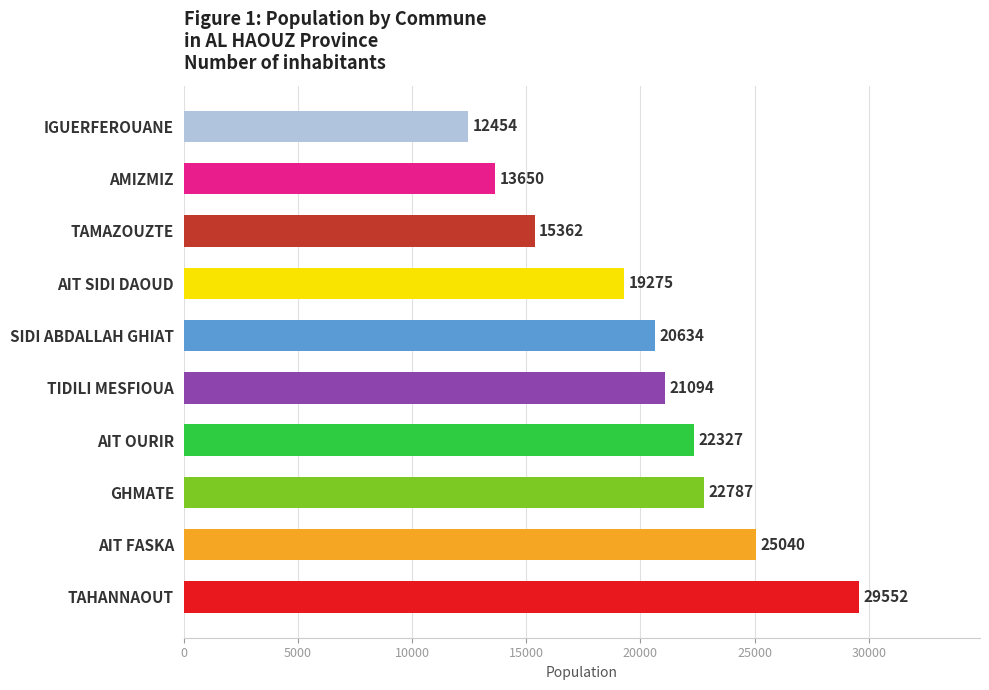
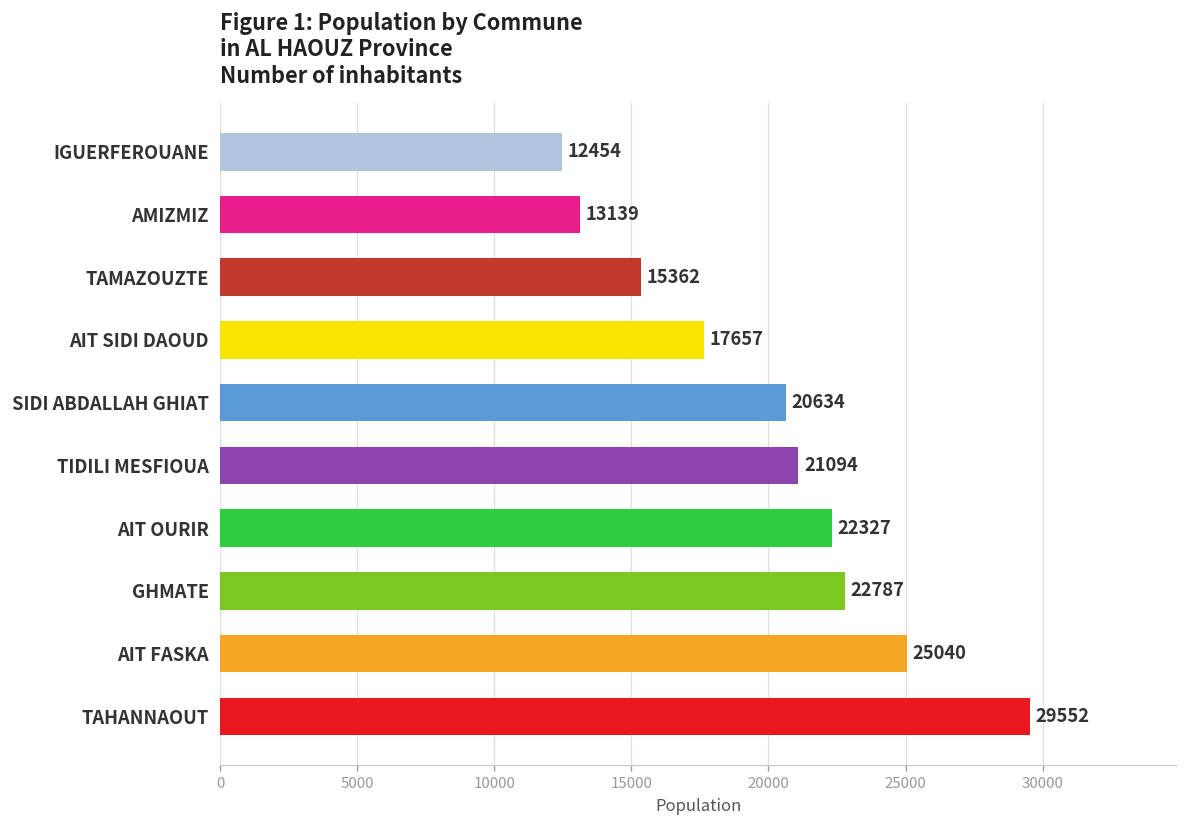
AMIZMIZ: 13650 -> 13139
AIT SIDI DAOUD: 19275 -> 17657
